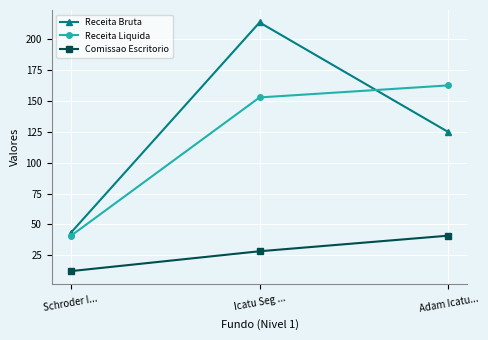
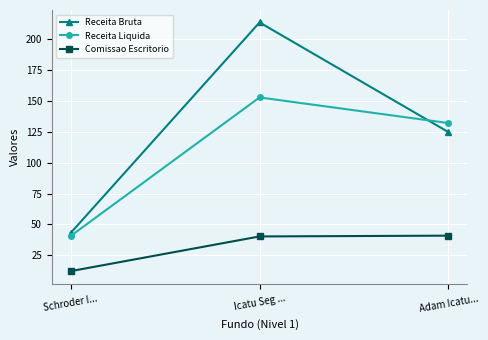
Comissao Escritorio, Icatu Seg ...: 28 -> 40
Receita Liquida, Adam Icatu...: 163 -> 132
